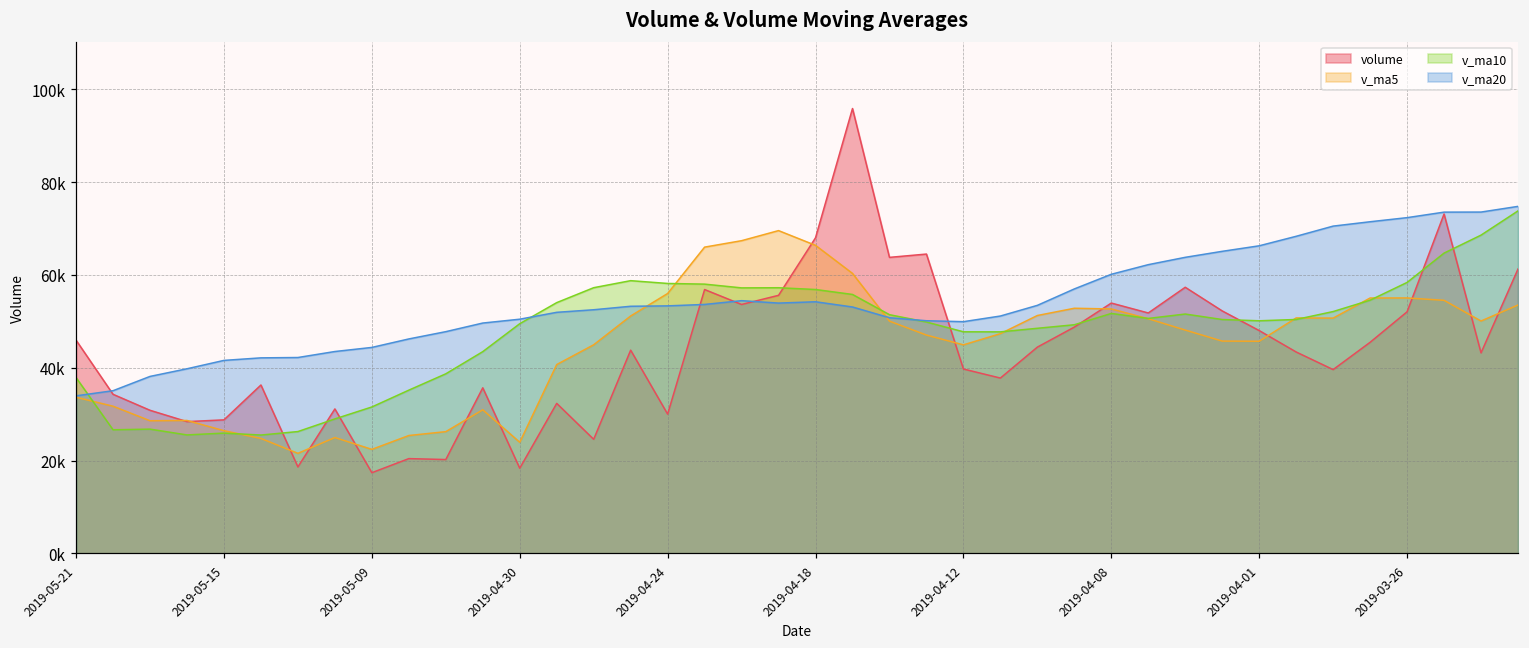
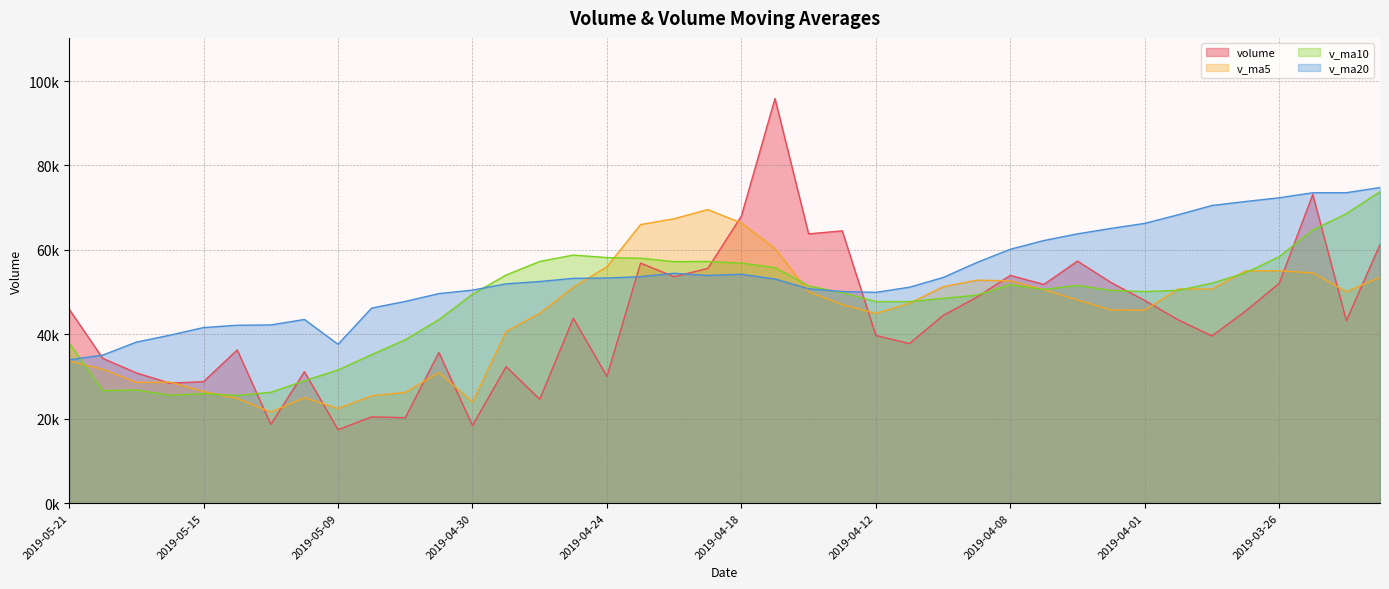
v_ma20, 2019-05-09: 44000 -> 38000
